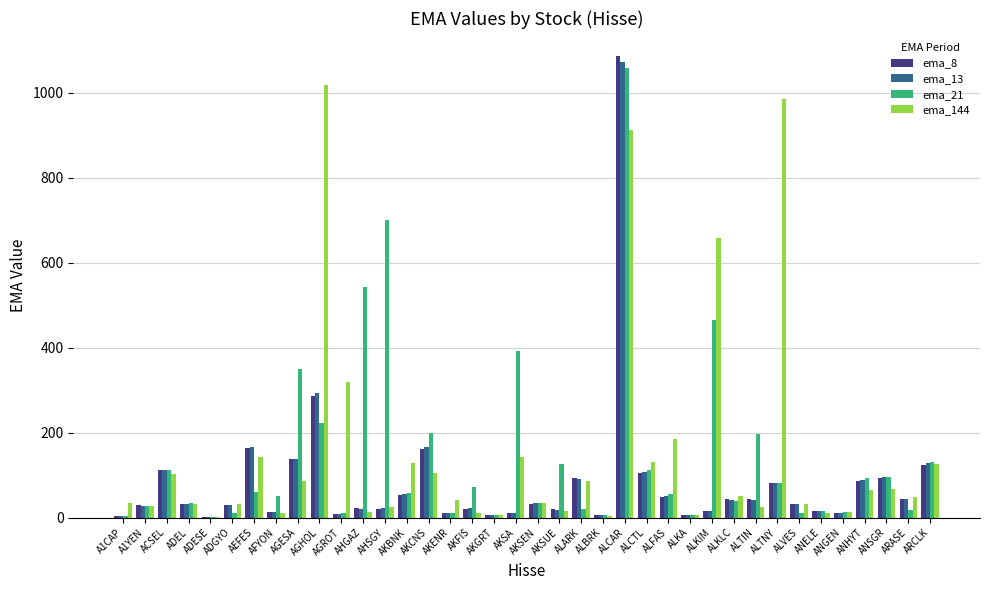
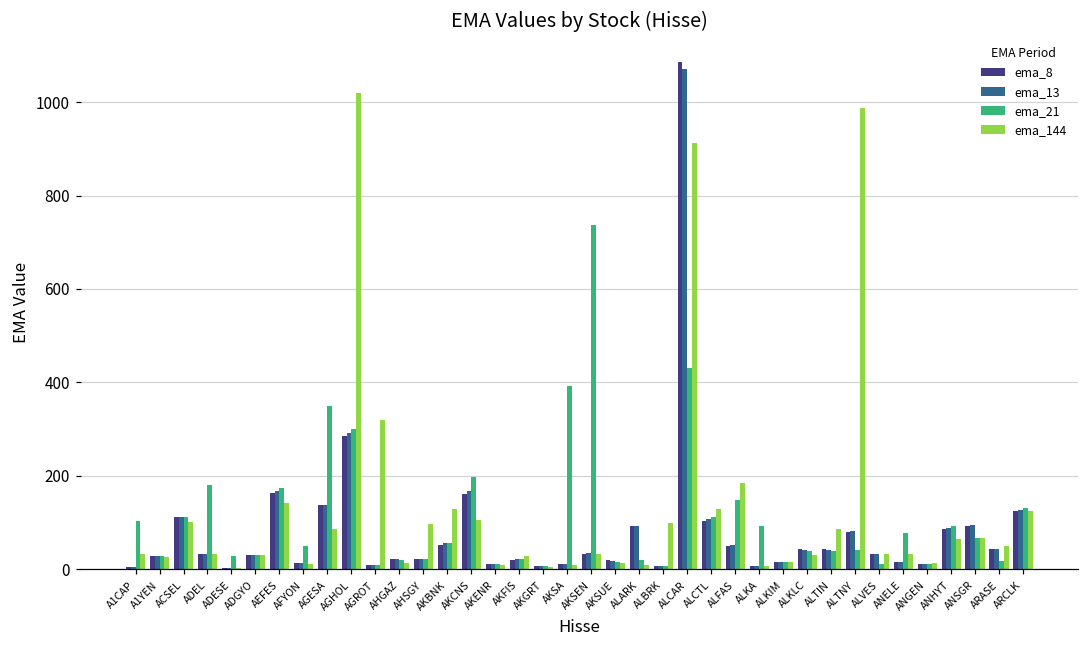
ema_21, A1CAP: 0 -> 100
ema_21, ADEL: 30 -> 180
ema_21, ADESE: 0 -> 30
ema_21, ADGYO: 10 -> 30
ema_21, AEFES: 60 -> 170
ema_21, AGHOL: 220 -> 300
ema_21, AHGAZ: 540 -> 20
ema_21, AHSGY: 700 -> 20
ema_144, AHSGY: 20 -> 100
ema_144, AKENR: 40 -> 10
ema_21, AKFIS: 70 -> 20
ema_144, AKFIS: 10 -> 30
ema_144, AKSA: 140 -> 10
ema_21, AKSEN: 40 -> 740
ema_21, AKSUE: 130 -> 20
ema_144, ALARK: 90 -> 10
ema_144, ALBRK: 0 -> 100
ema_21, ALCAR: 1060 -> 430
ema_21, ALFAS: 50 -> 150
ema_21, ALKA: 10 -> 90
ema_21, ALKIM: 470 -> 20
ema_144, ALKIM: 660 -> 20
ema_144, ALKLC: 50 -> 30
ema_21, ALTIN: 200 -> 40
ema_144, ALTIN: 30 -> 90
ema_21, ALTNY: 80 -> 40
ema_21, ANELE: 20 -> 80
ema_144, ANELE: 10 -> 30
ema_21, ANSGR: 100 -> 70
